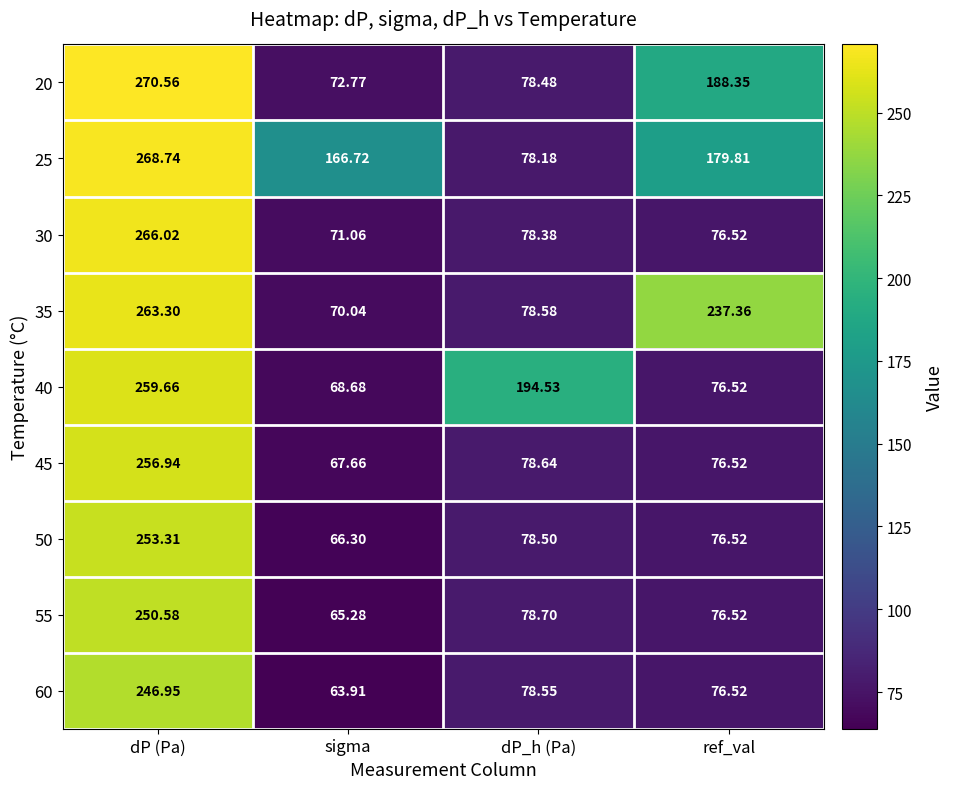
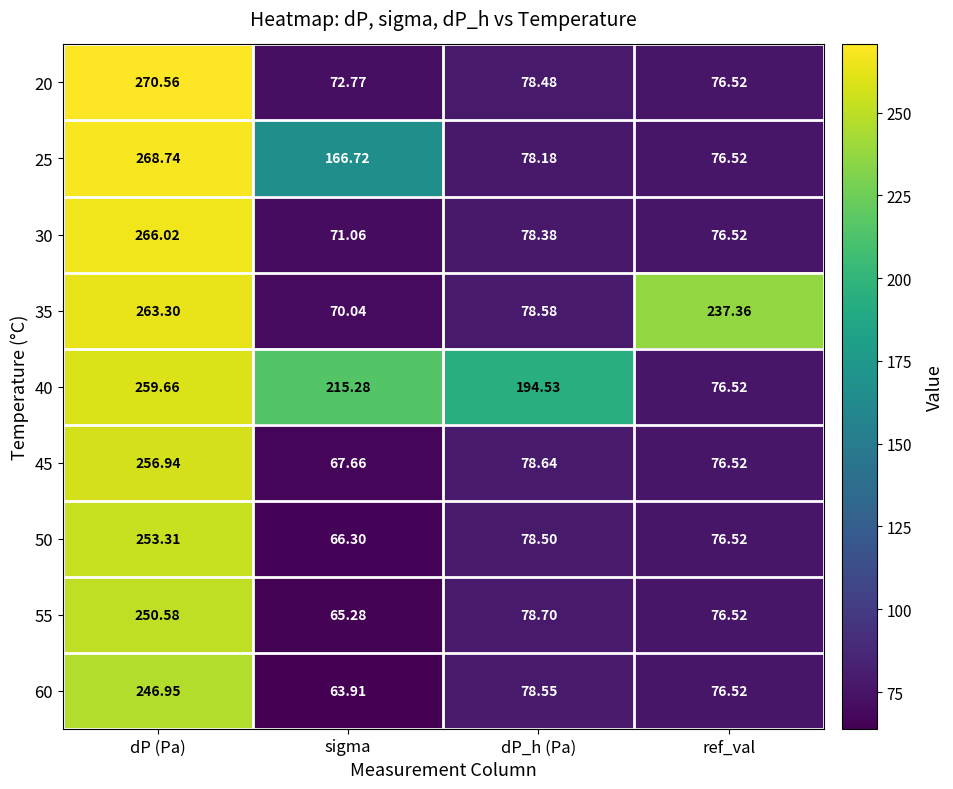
20, ref_val: 188.35 -> 76.52
25, ref_val: 179.81 -> 76.52
40, sigma: 68.68 -> 215.28
